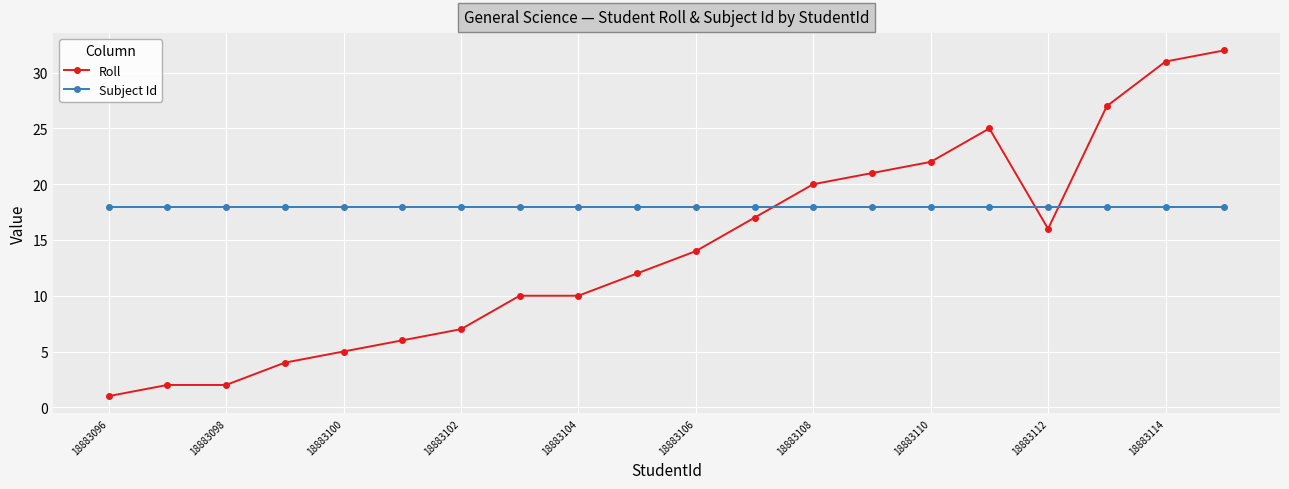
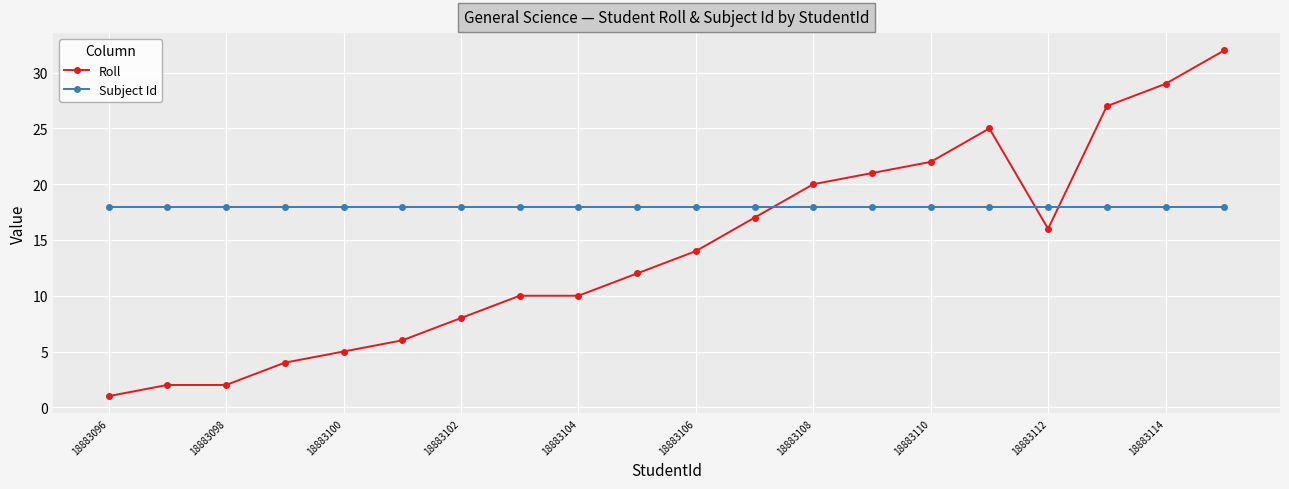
Roll, 18883102: 7 -> 8
Roll, 18883114: 31 -> 29
